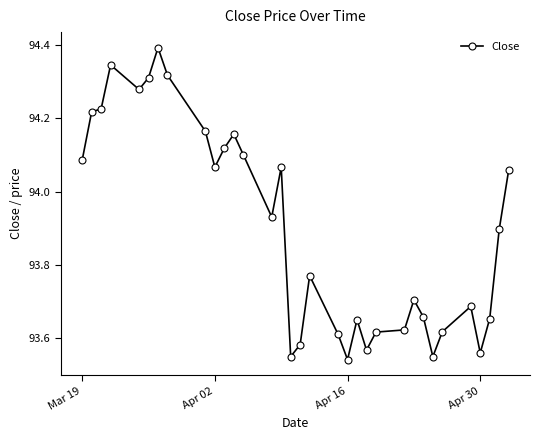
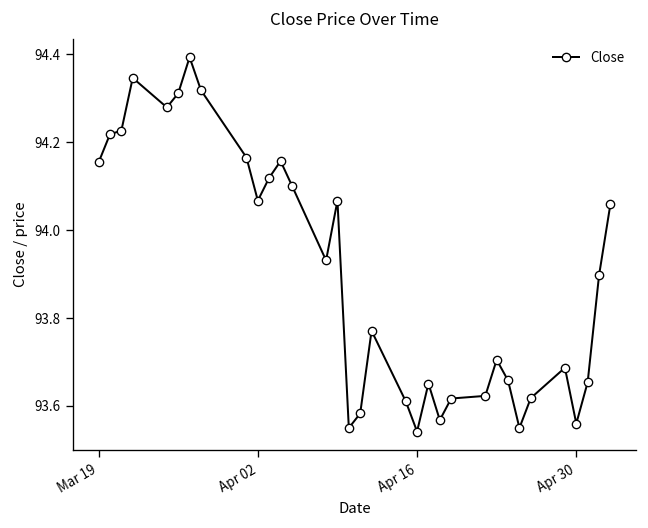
Mar 19: 94.09 -> 94.15
